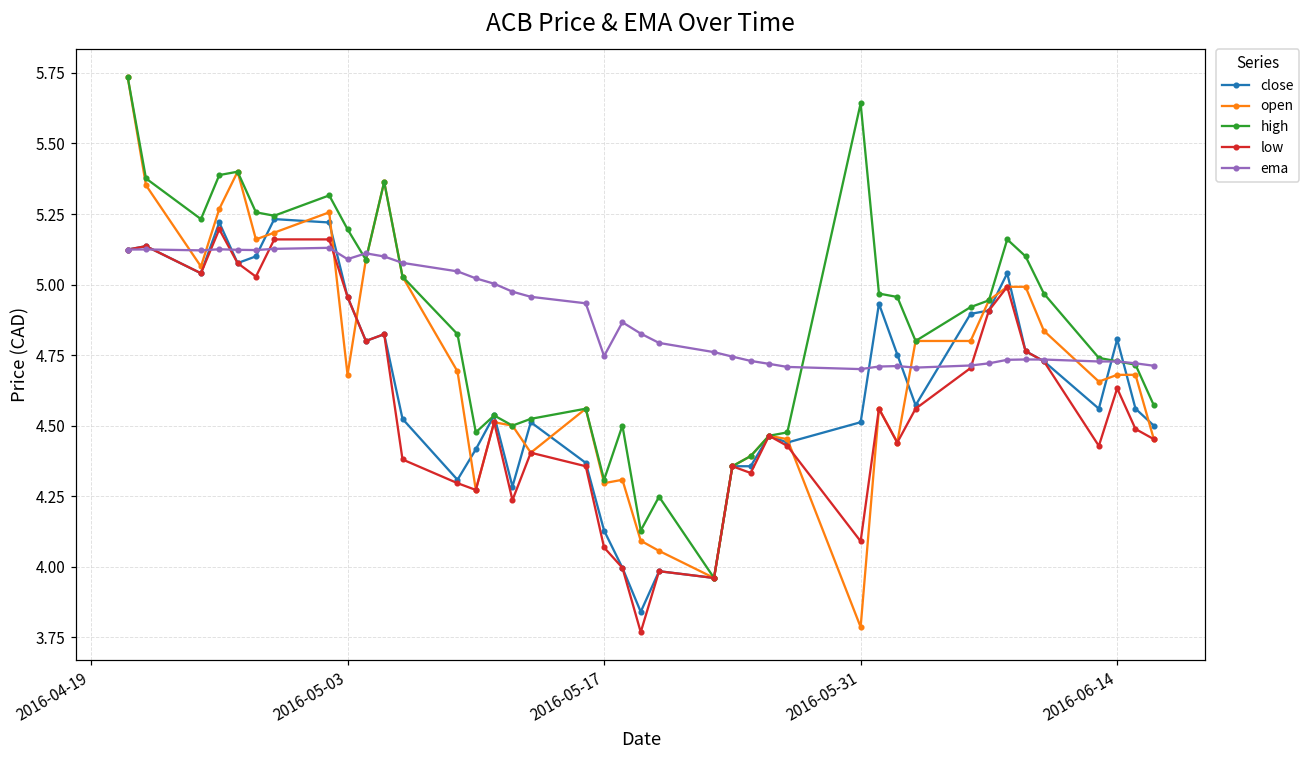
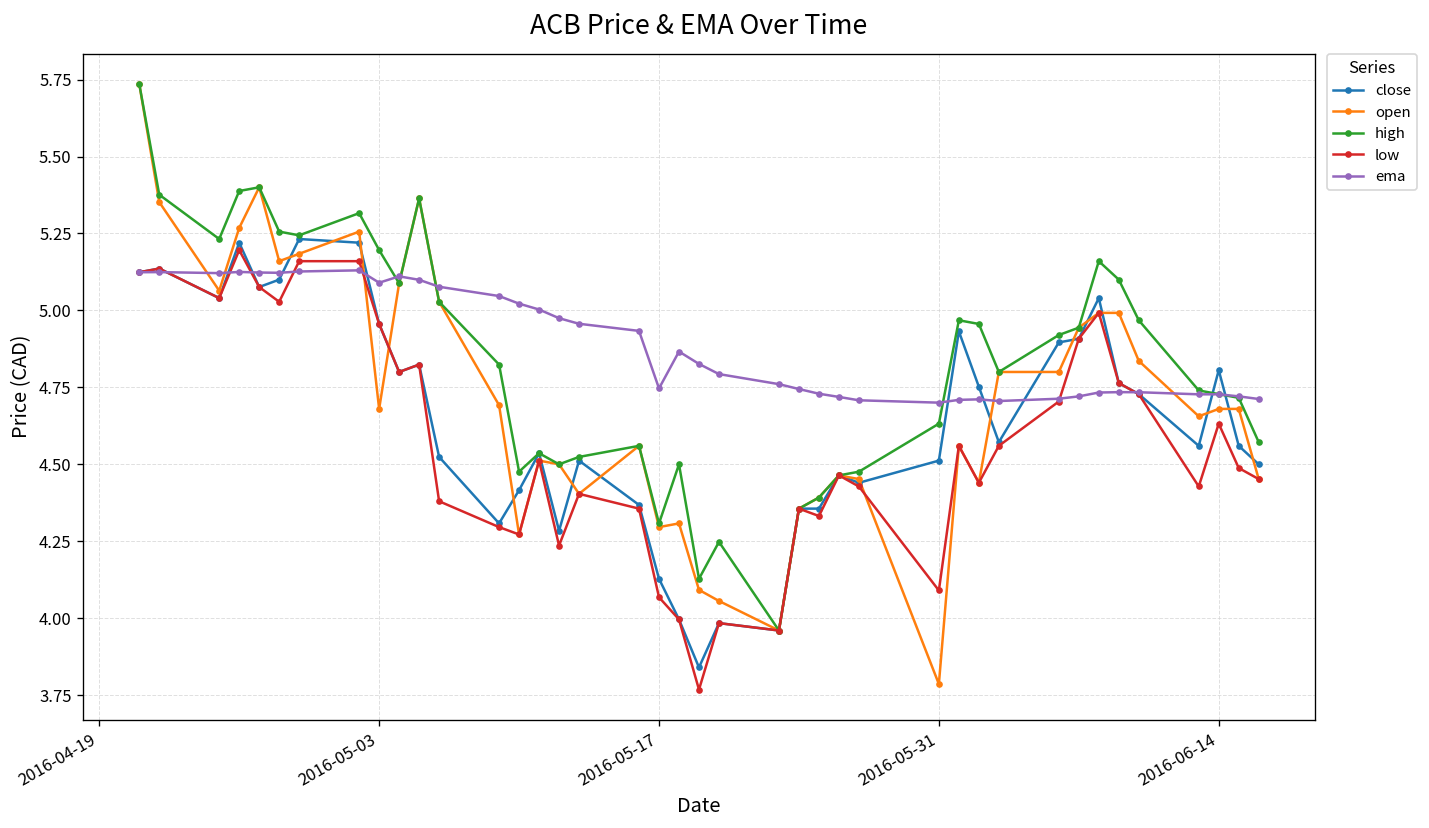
high, 2016-05-31: 5.64 -> 4.63
